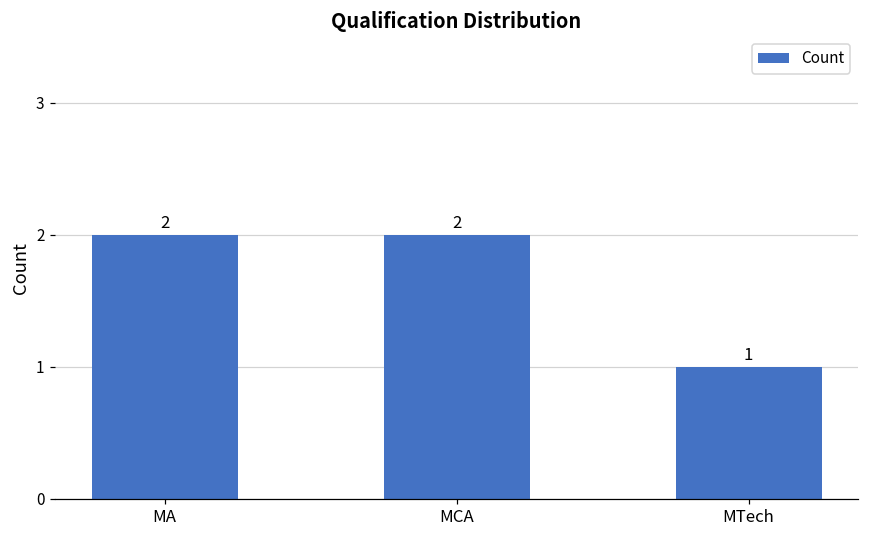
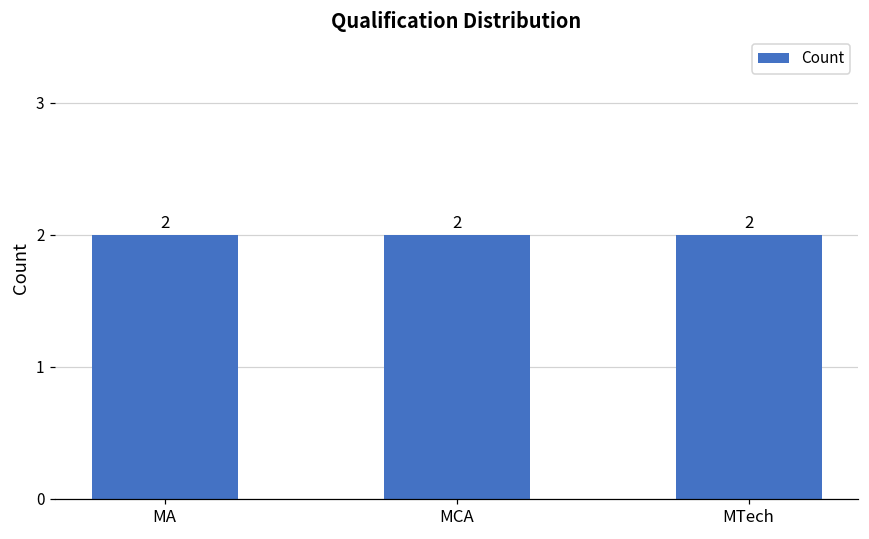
MTech: 1 -> 2
